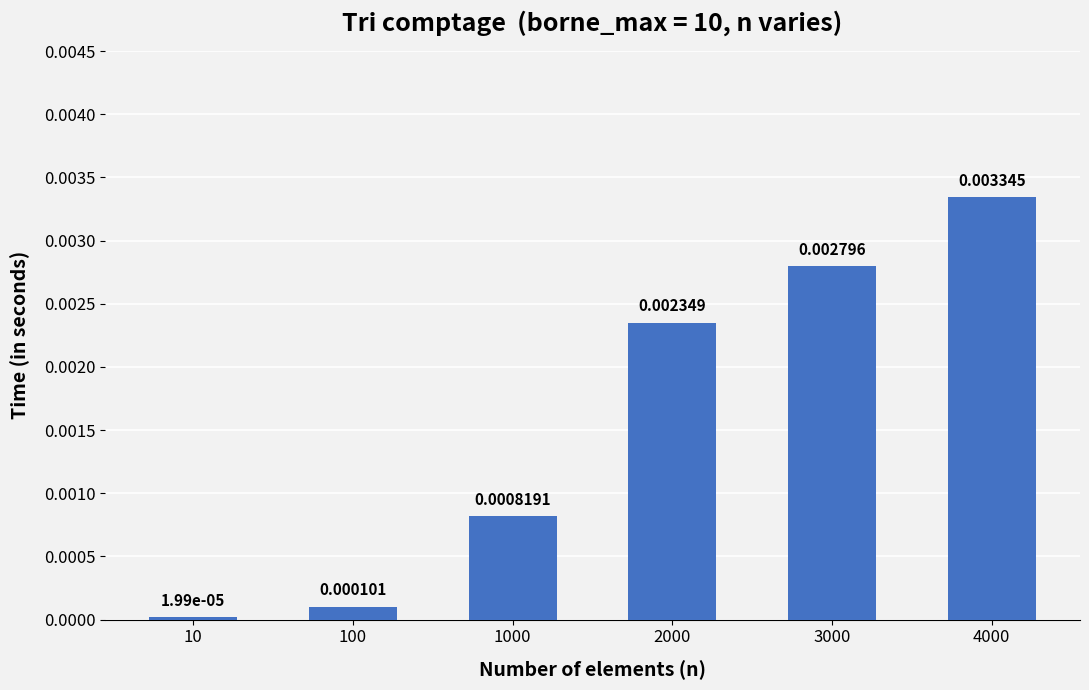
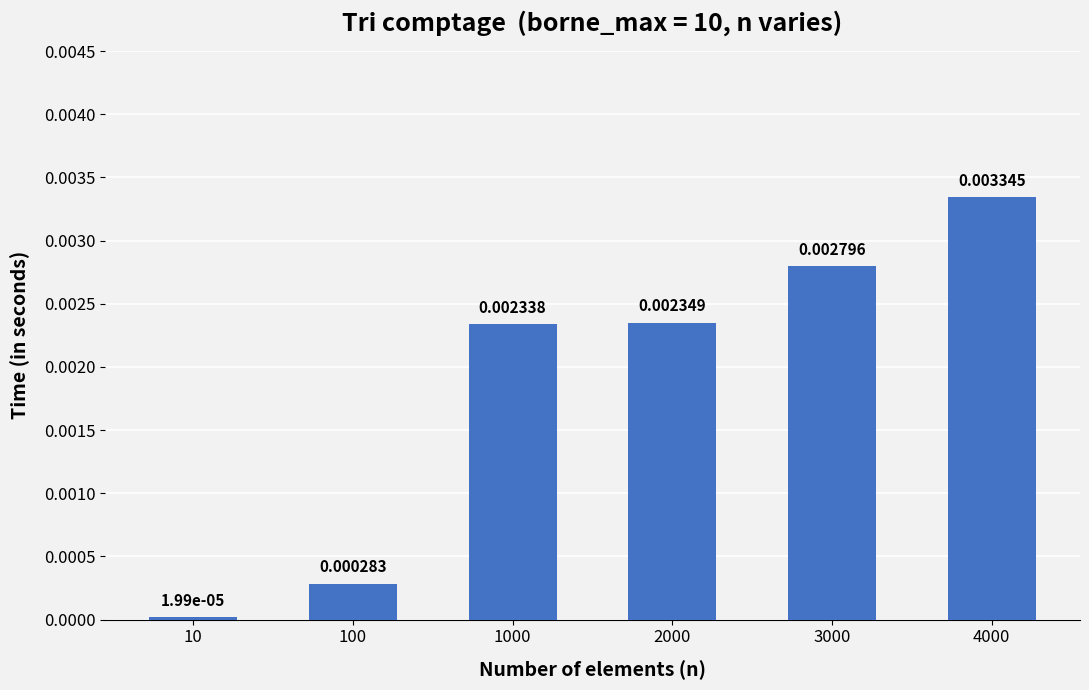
100: 0.000101 -> 0.000283
1000: 0.0008191 -> 0.002338
